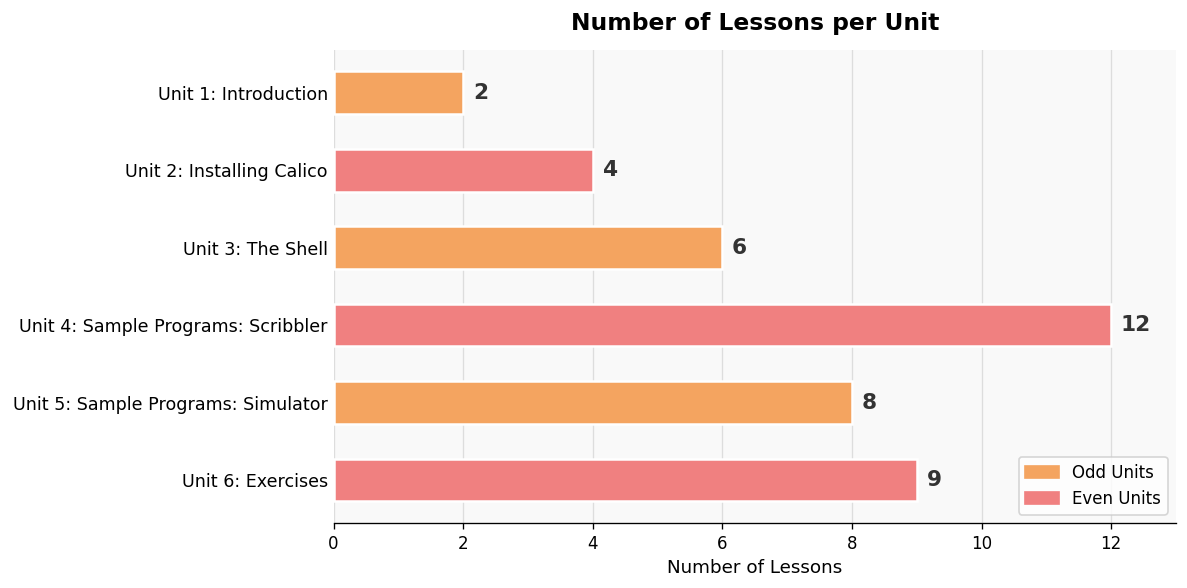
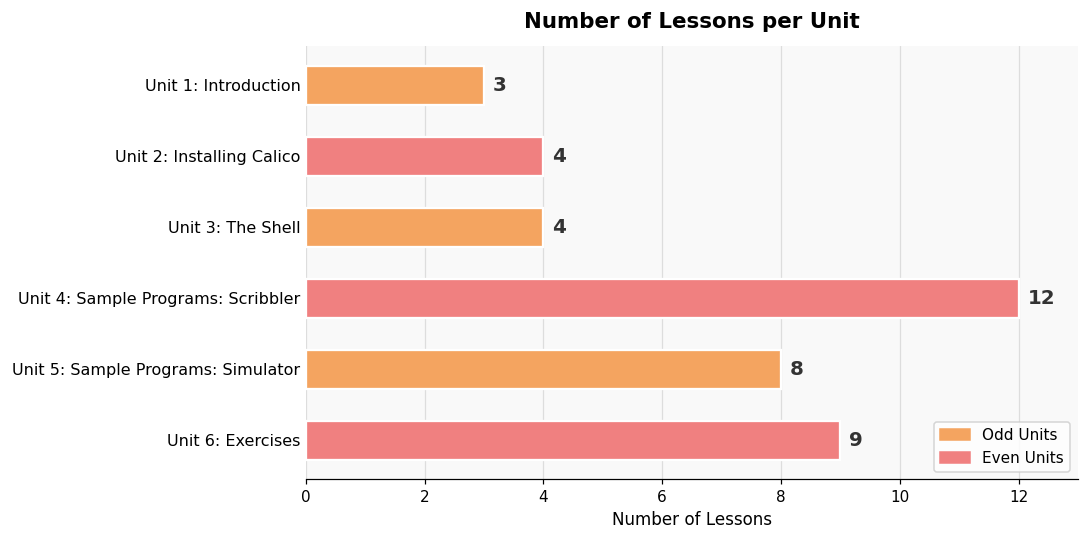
Unit 1: Introduction: 2 -> 3
Unit 3: The Shell: 6 -> 4
